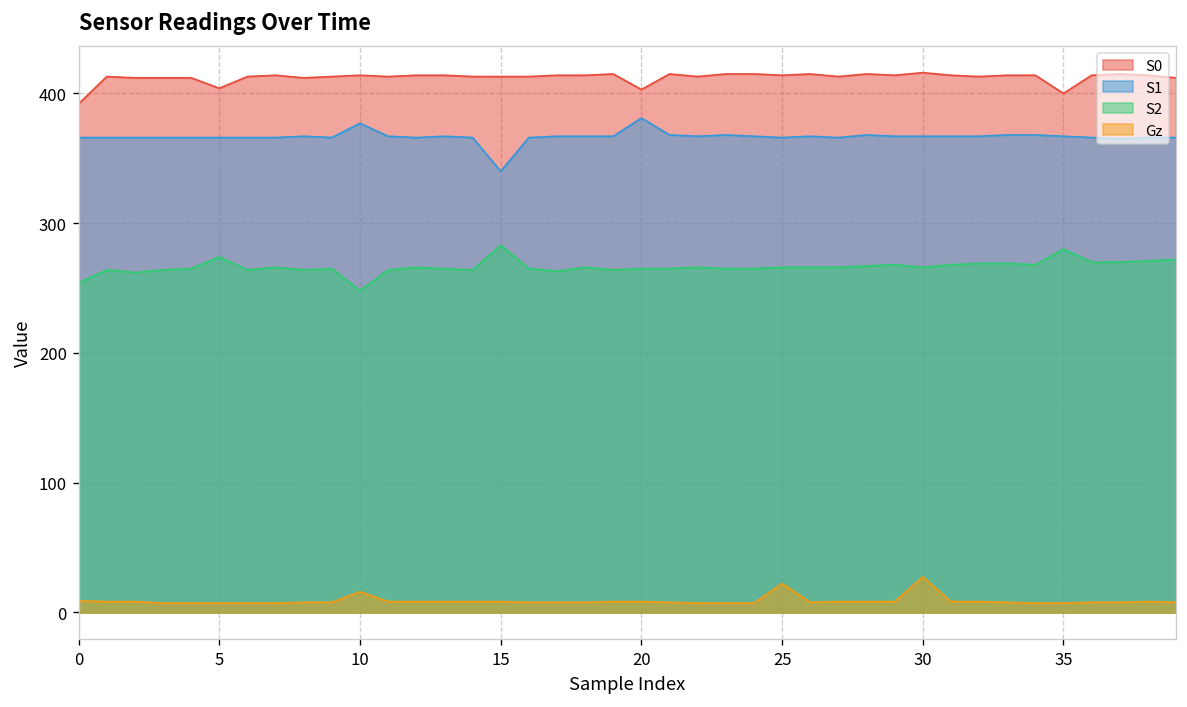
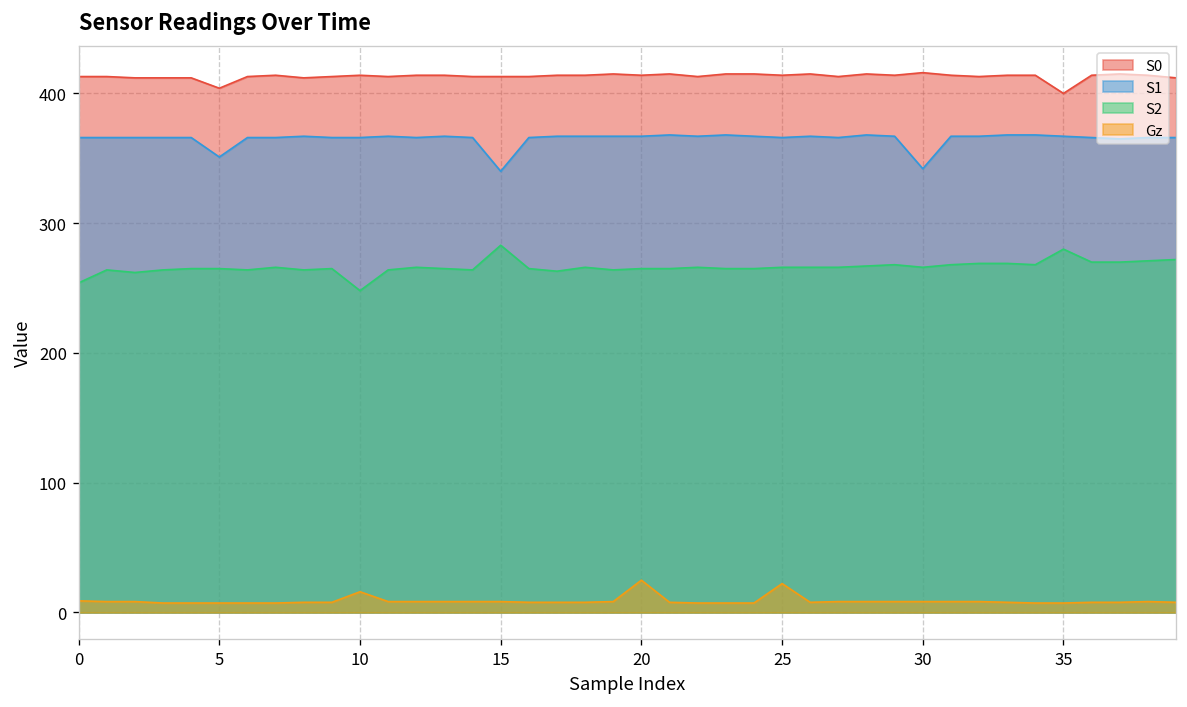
S0, 0: 392 -> 413
S1, 5: 366 -> 351
S2, 5: 274 -> 265
S1, 10: 377 -> 366
S0, 20: 403 -> 414
S1, 20: 381 -> 367
Gz, 20: 8 -> 25
S1, 30: 367 -> 342
Gz, 30: 27 -> 8
